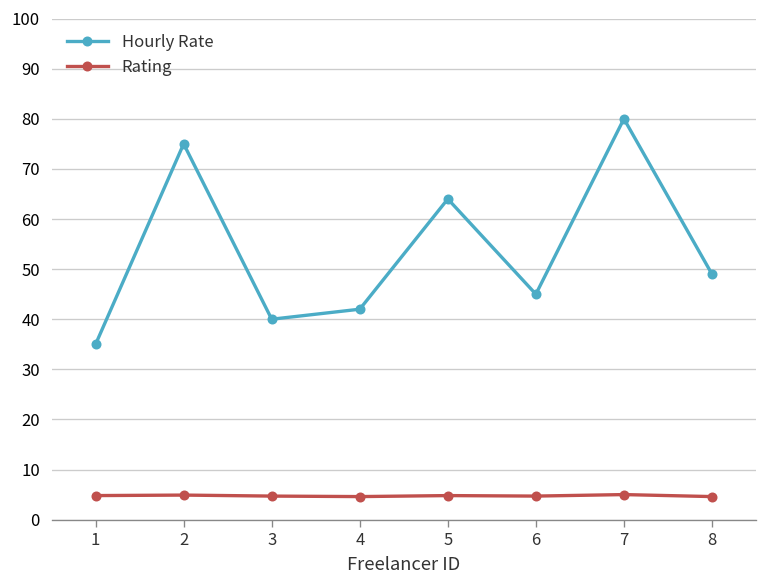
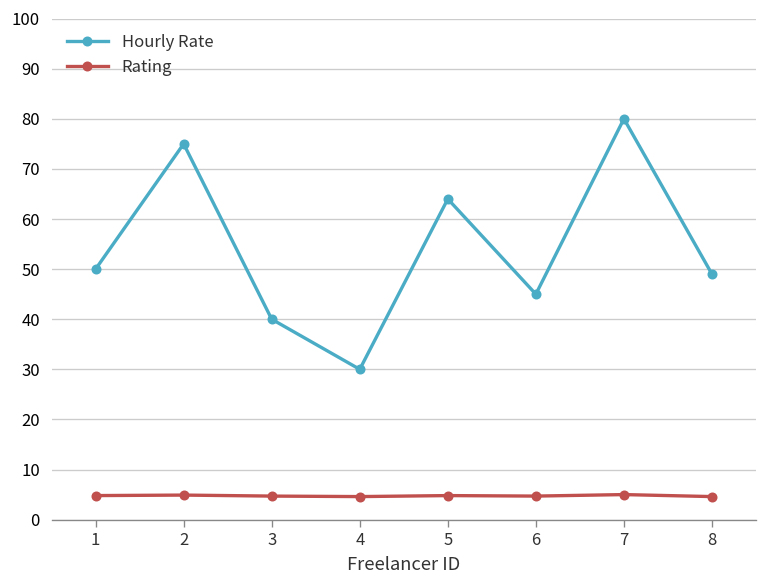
Hourly Rate, 1: 35 -> 50
Hourly Rate, 4: 42 -> 30
